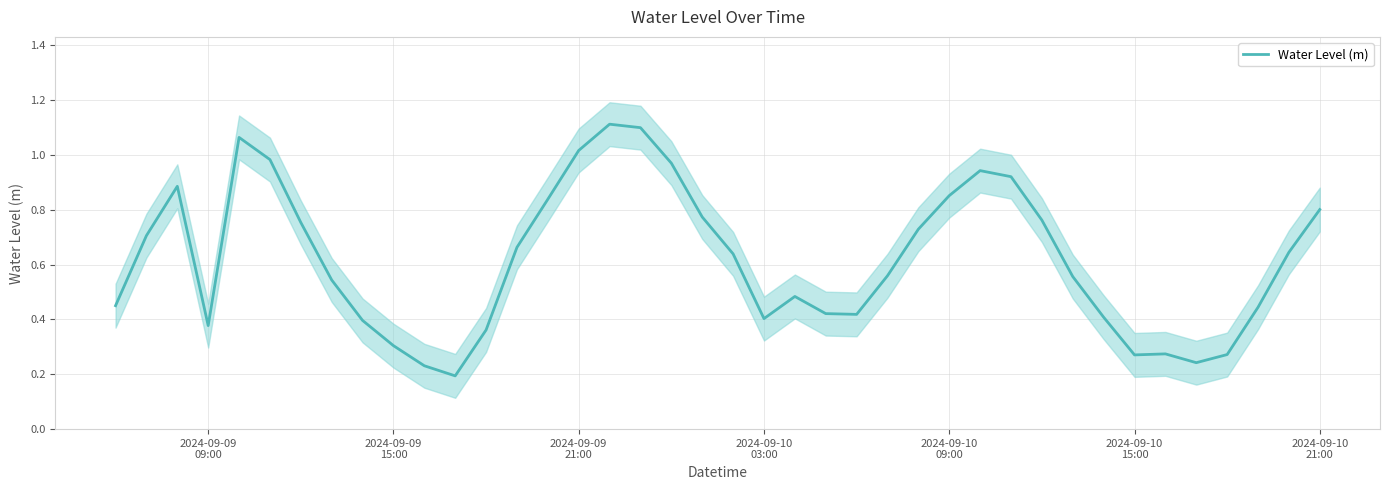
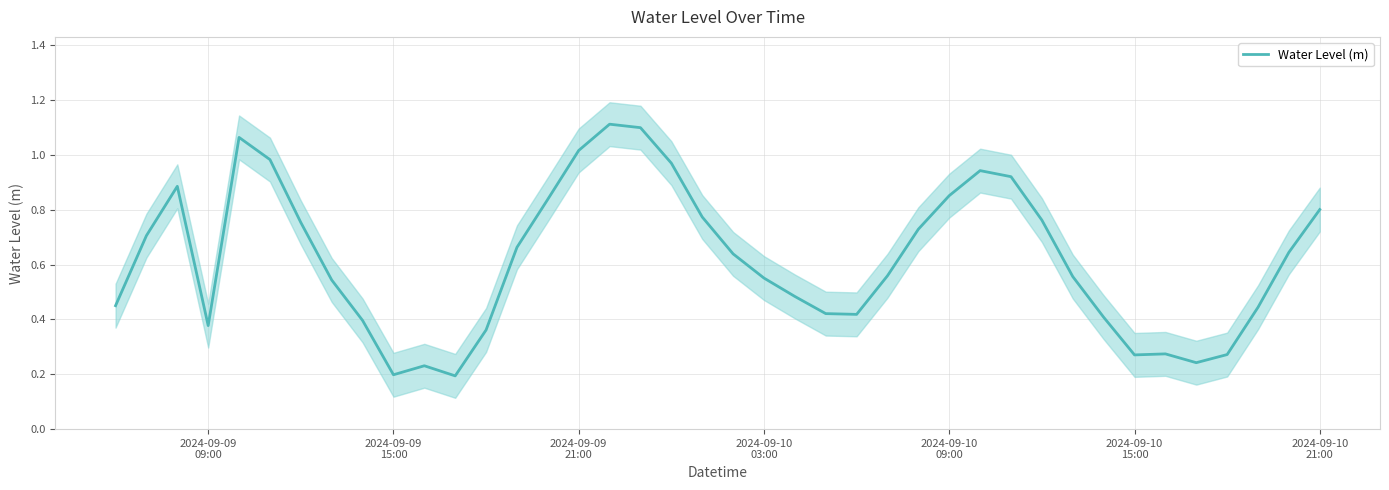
Water Level (m), 2024-09-09 15:00: 0.30 -> 0.20
Water Level (m), 2024-09-10 03:00: 0.40 -> 0.55
